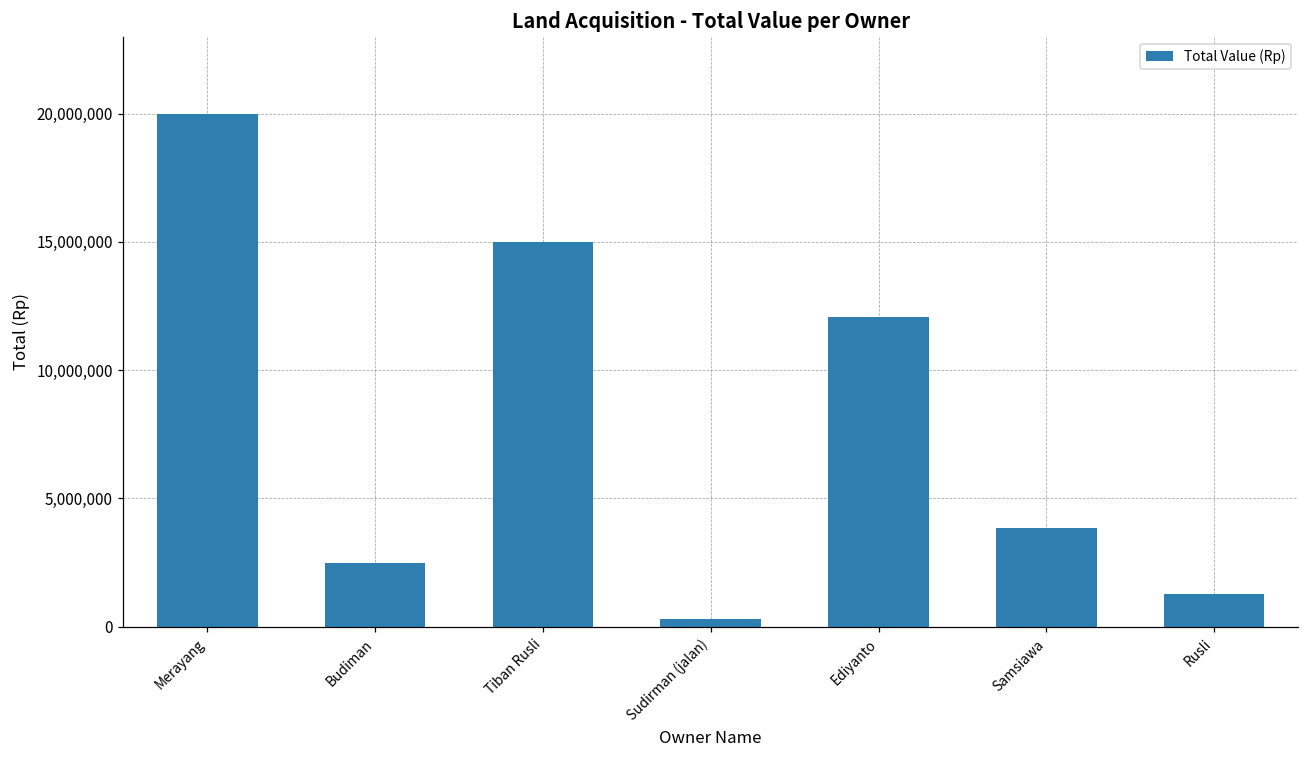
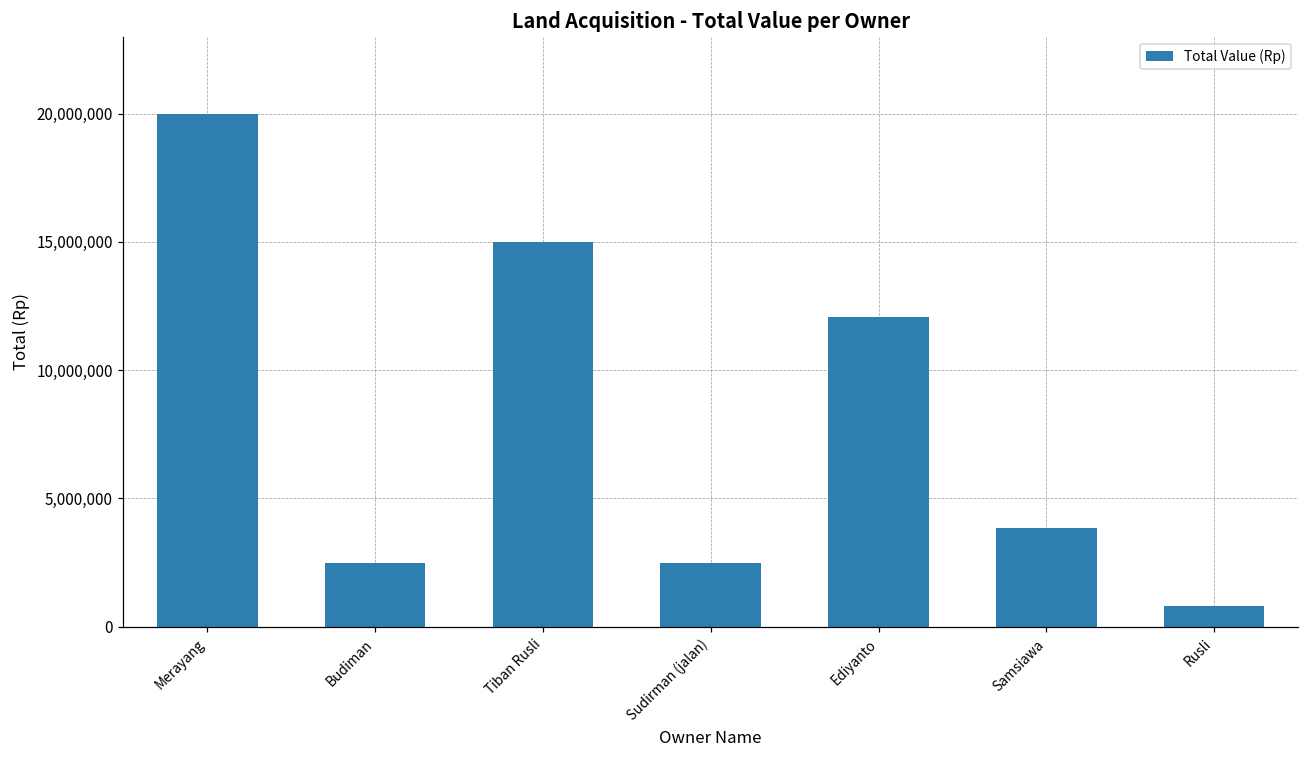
Sudirman (jalan): 300,000 -> 2,500,000
Rusli: 1,300,000 -> 800,000
